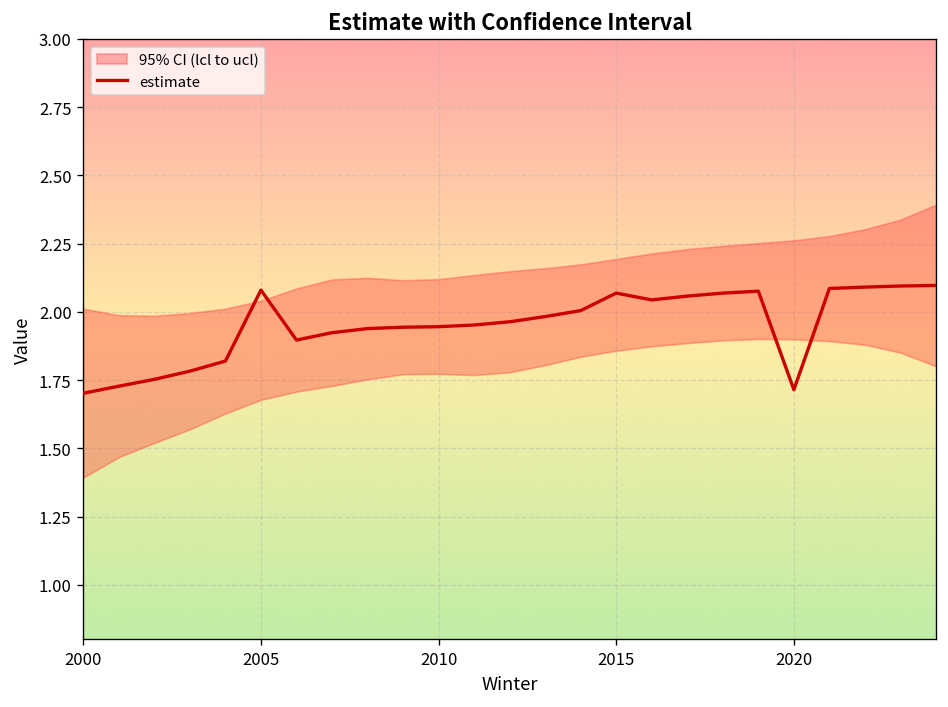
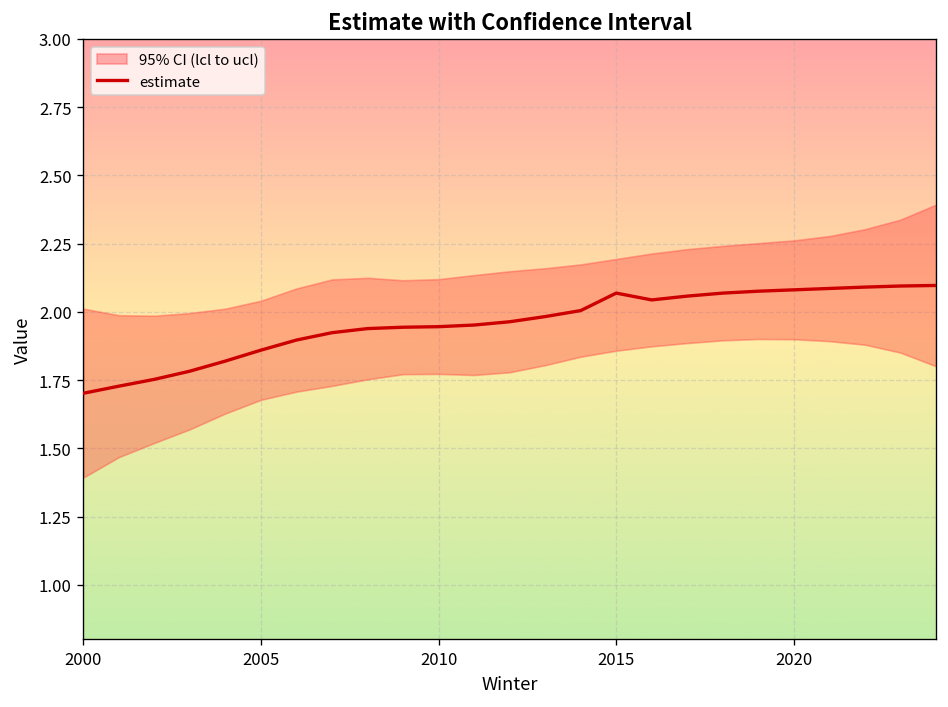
estimate, 2005: 2.08 -> 1.86
estimate, 2020: 1.72 -> 2.08
